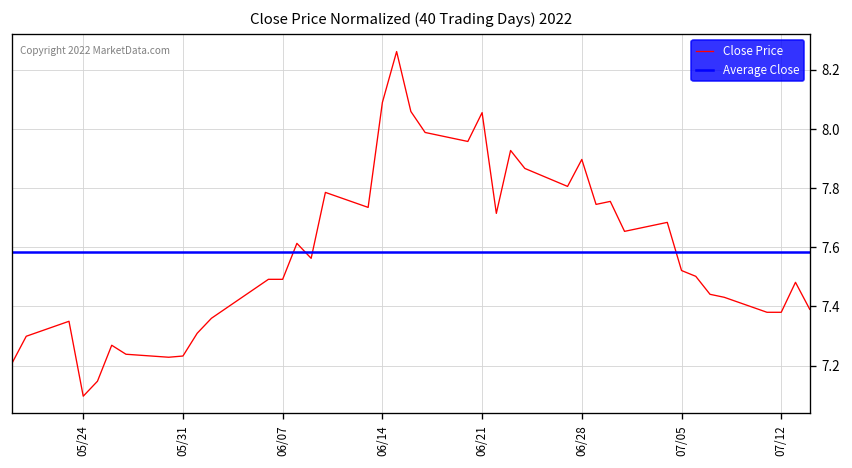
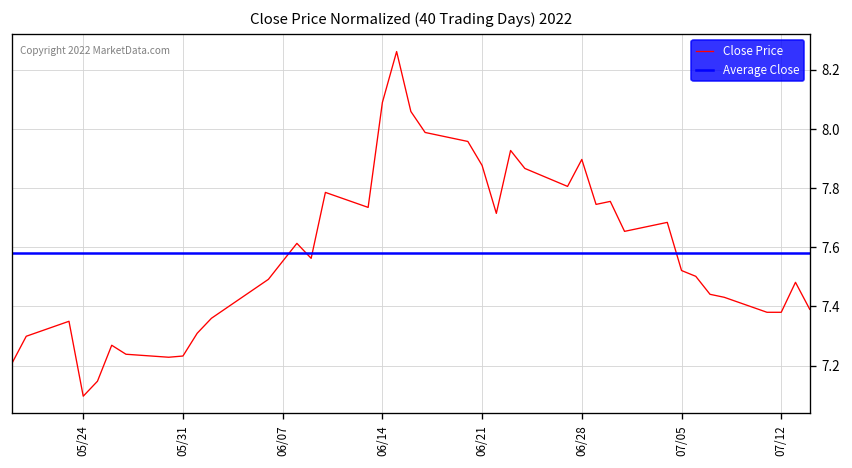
06/07: 7.49 -> 7.55
06/21: 8.06 -> 7.88
